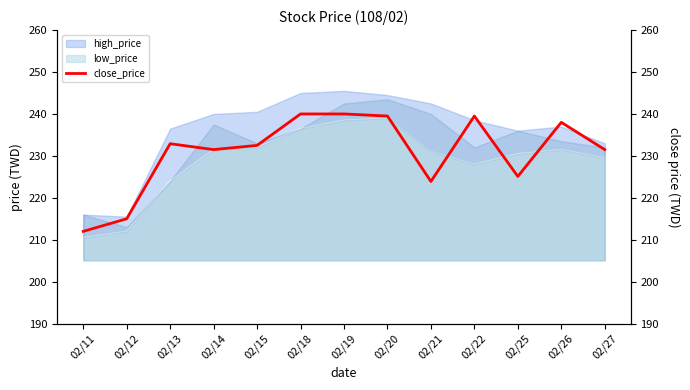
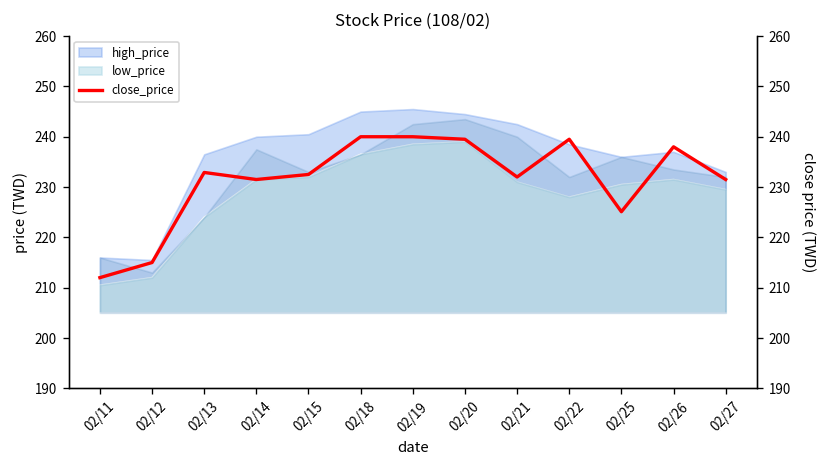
close_price, 02/21: 224 -> 232
